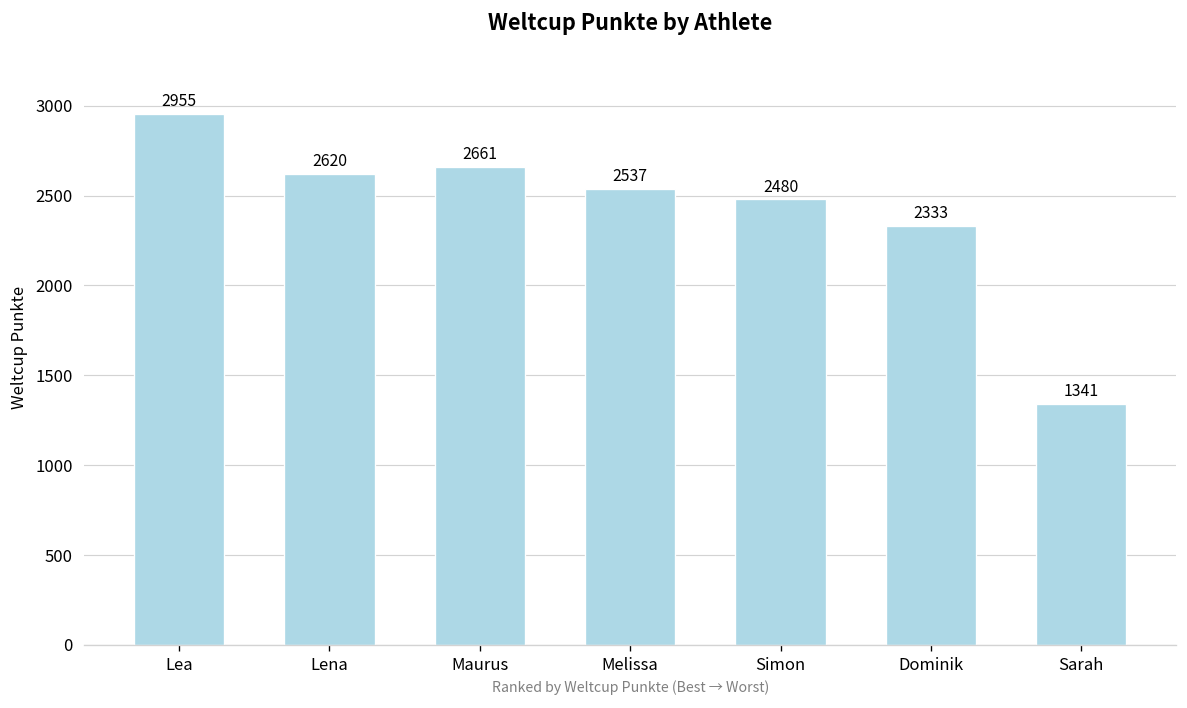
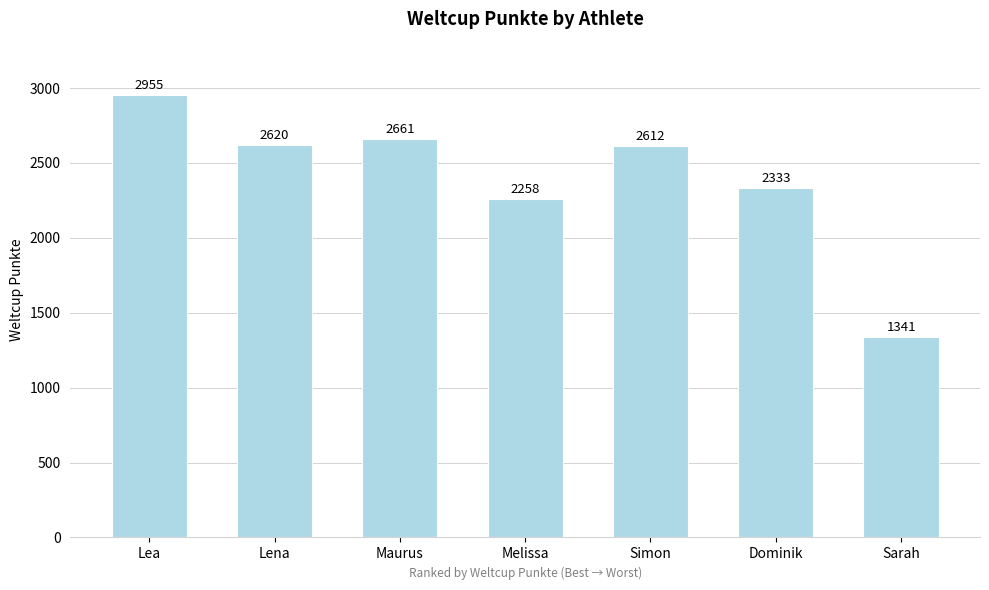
Melissa: 2537 -> 2258
Simon: 2480 -> 2612
